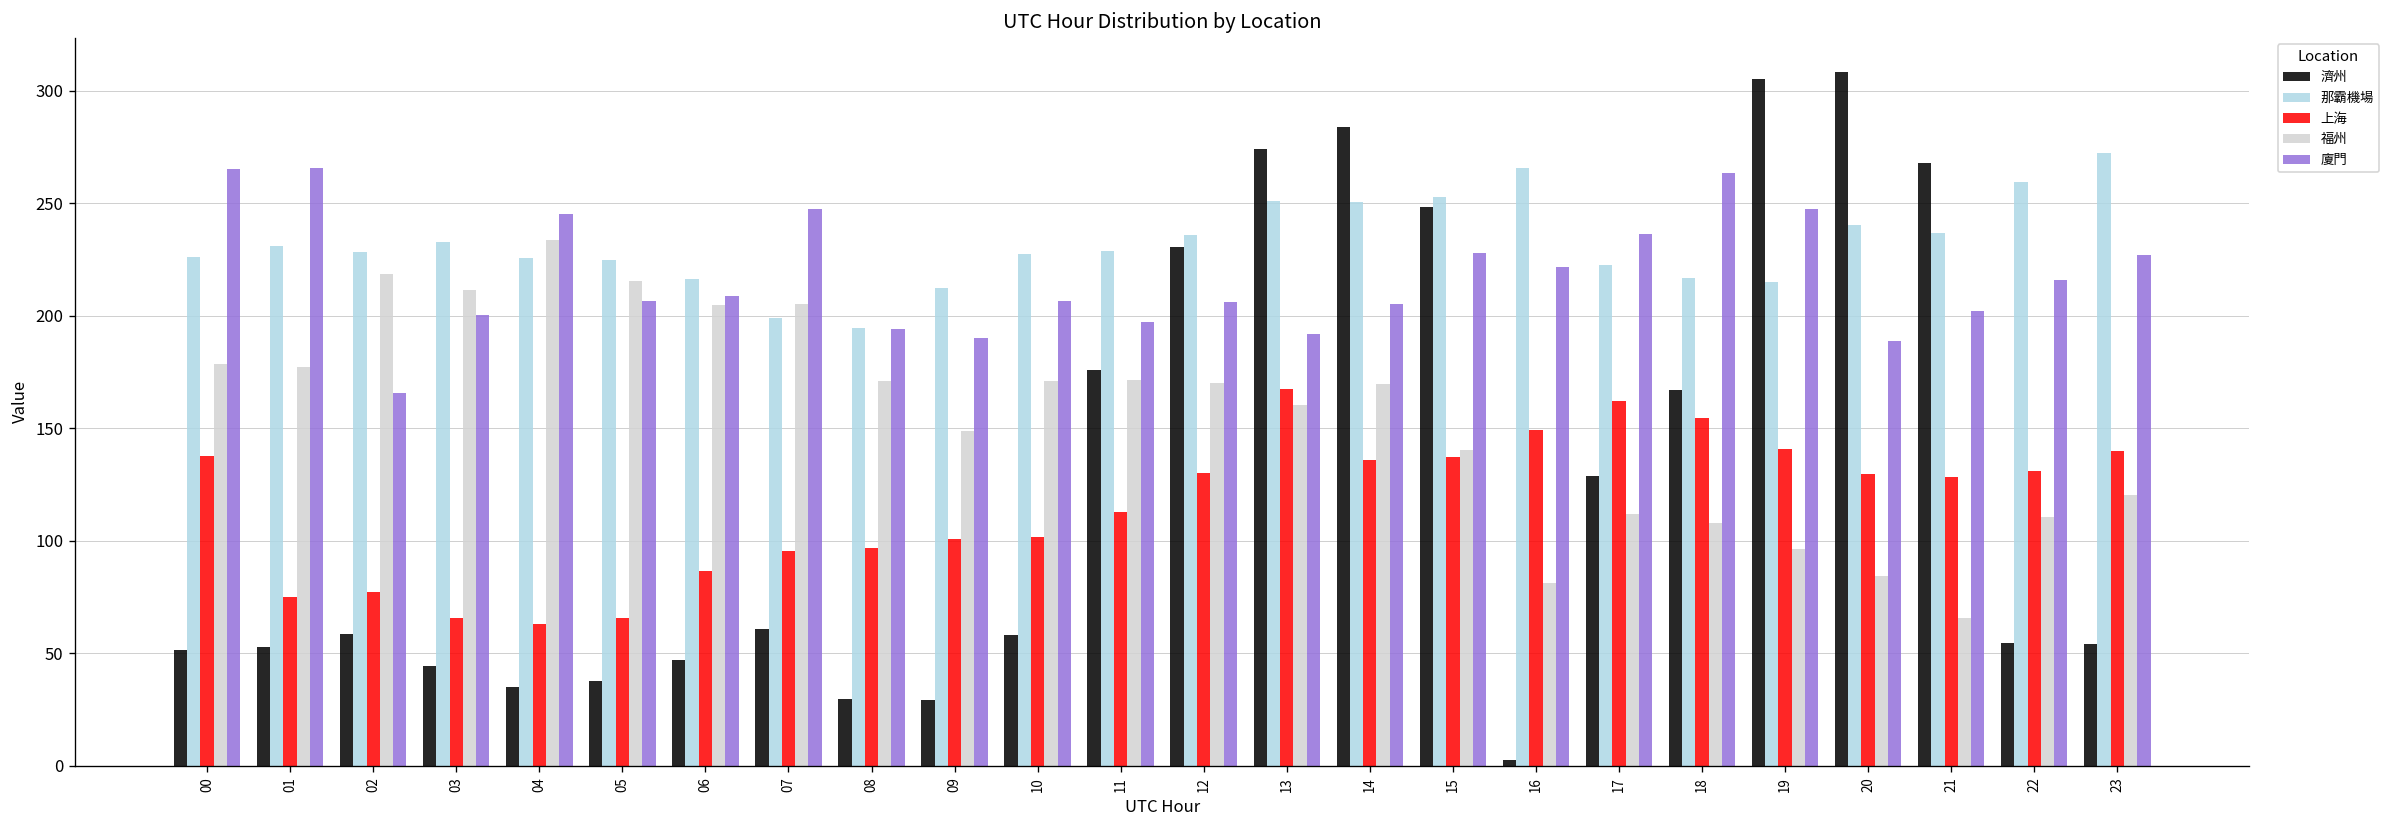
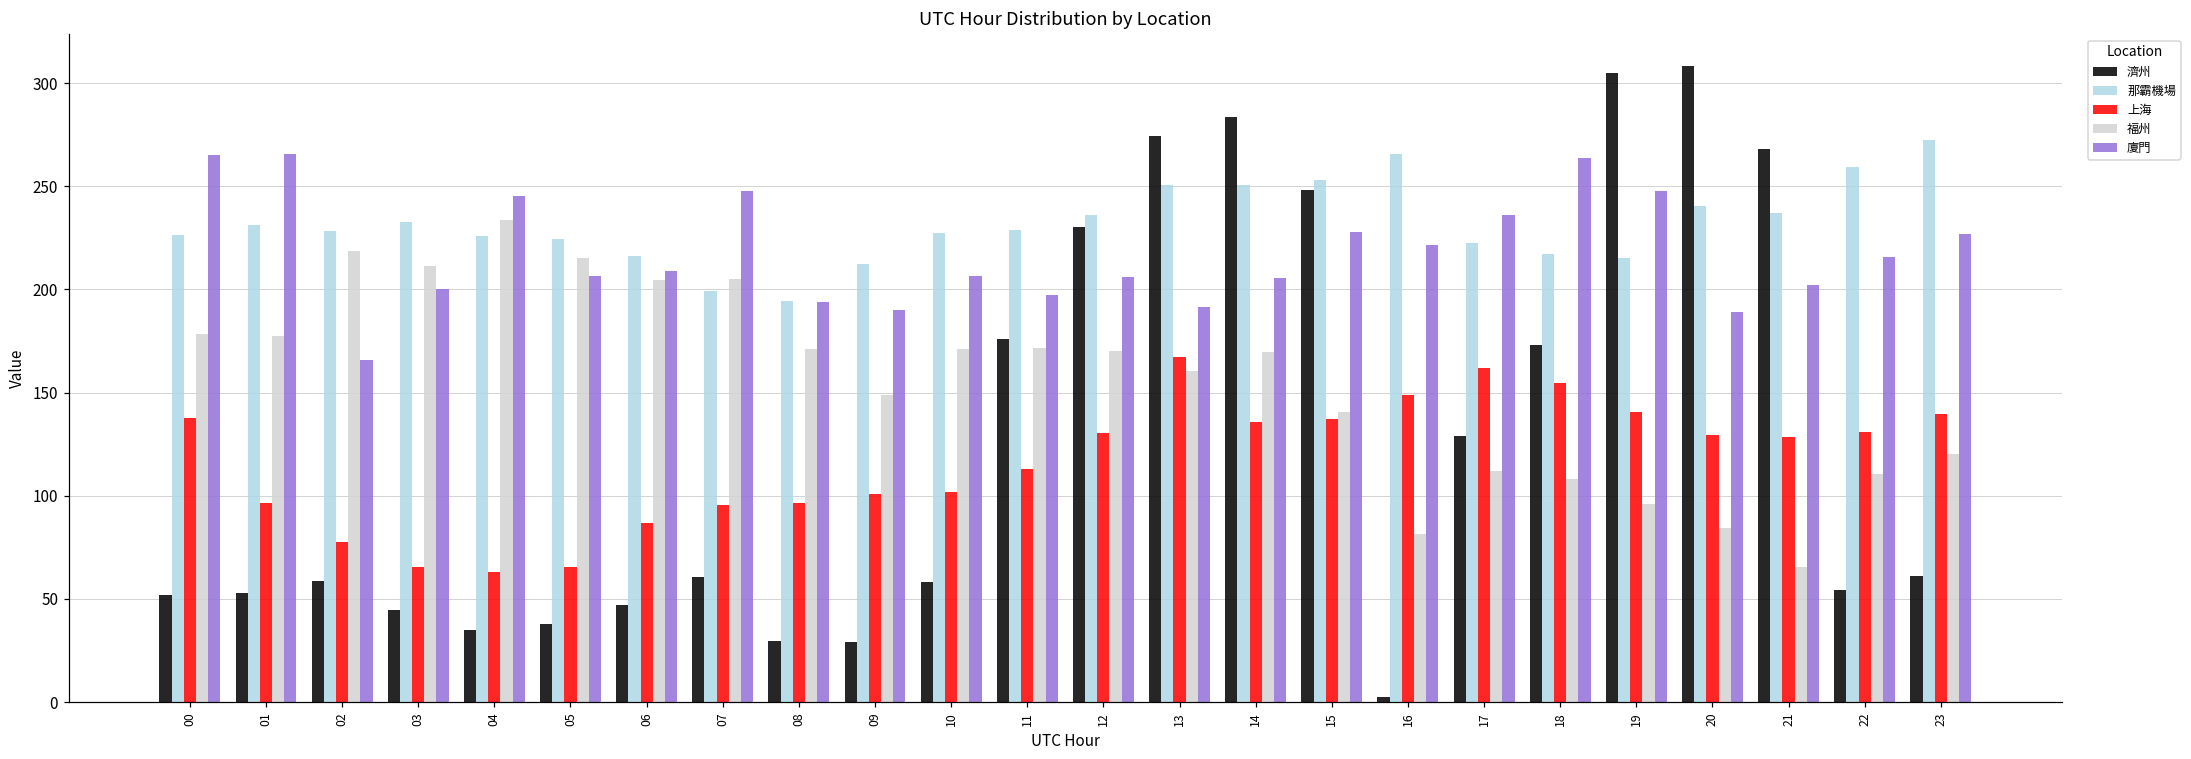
上海, 01: 75 -> 96
濟州, 18: 167 -> 173
濟州, 23: 54 -> 61
